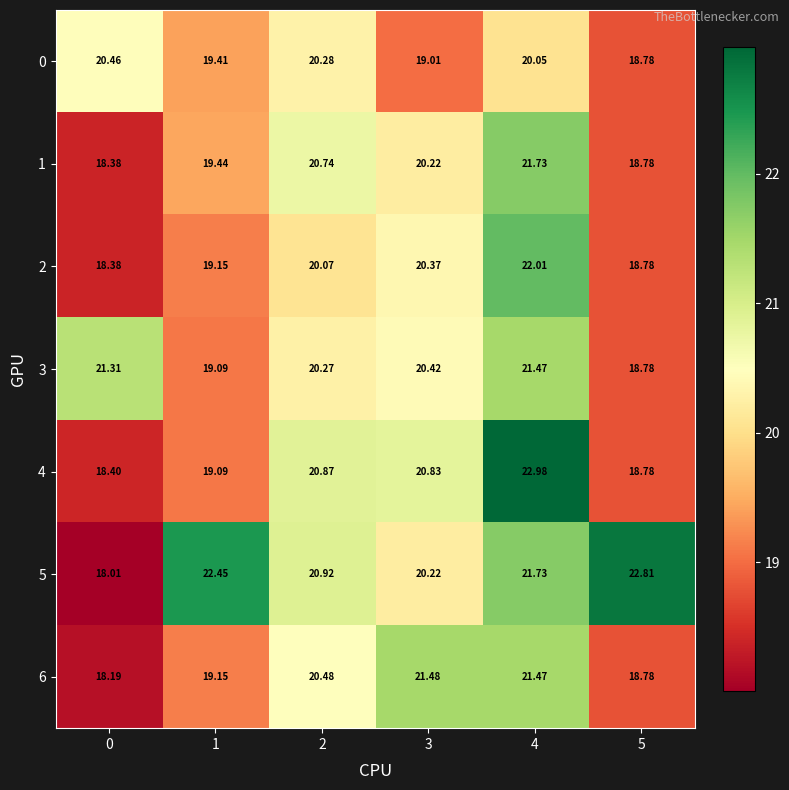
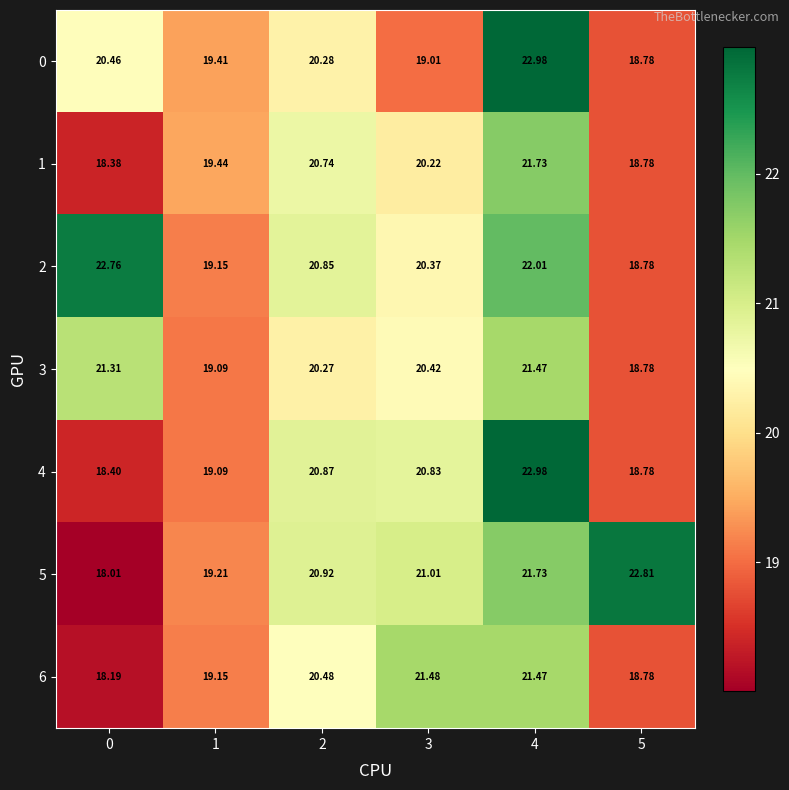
0, 4: 20.05 -> 22.98
2, 0: 18.38 -> 22.76
2, 2: 20.07 -> 20.85
5, 1: 22.45 -> 19.21
5, 3: 20.22 -> 21.01
